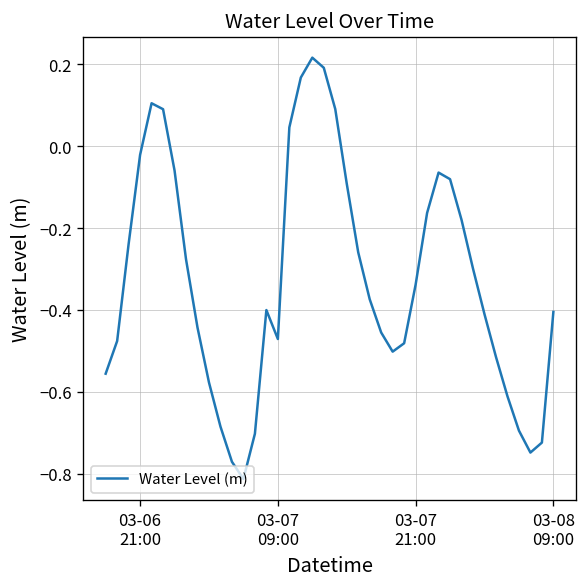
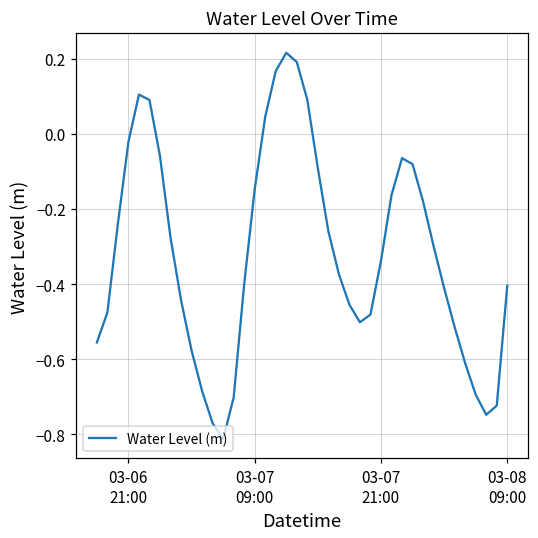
03-07 09:00: -0.47 -> -0.15
